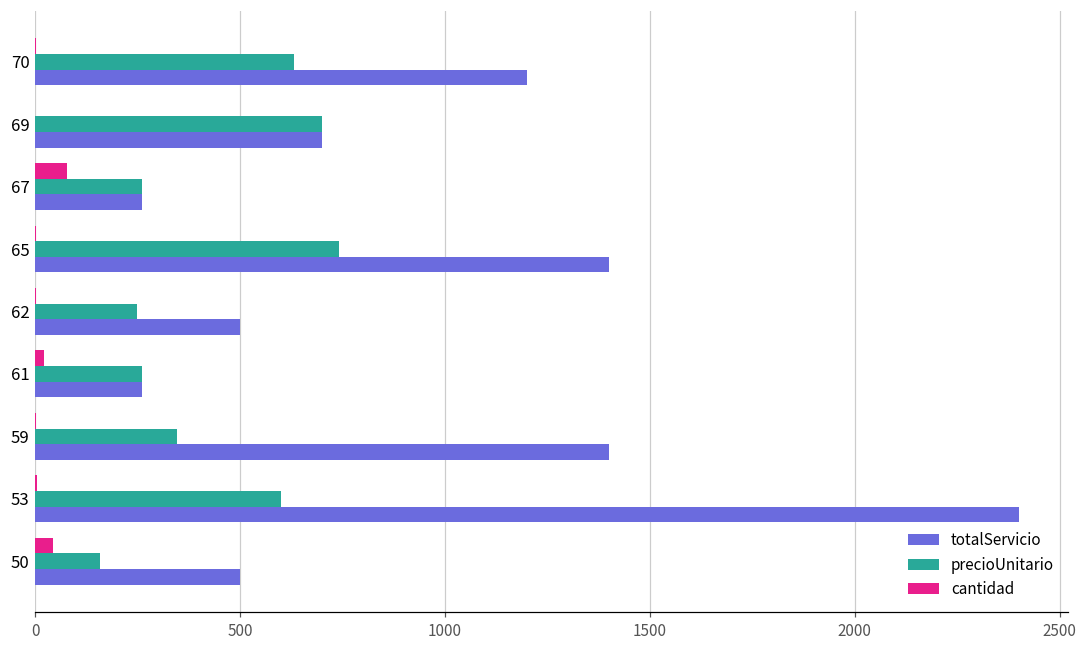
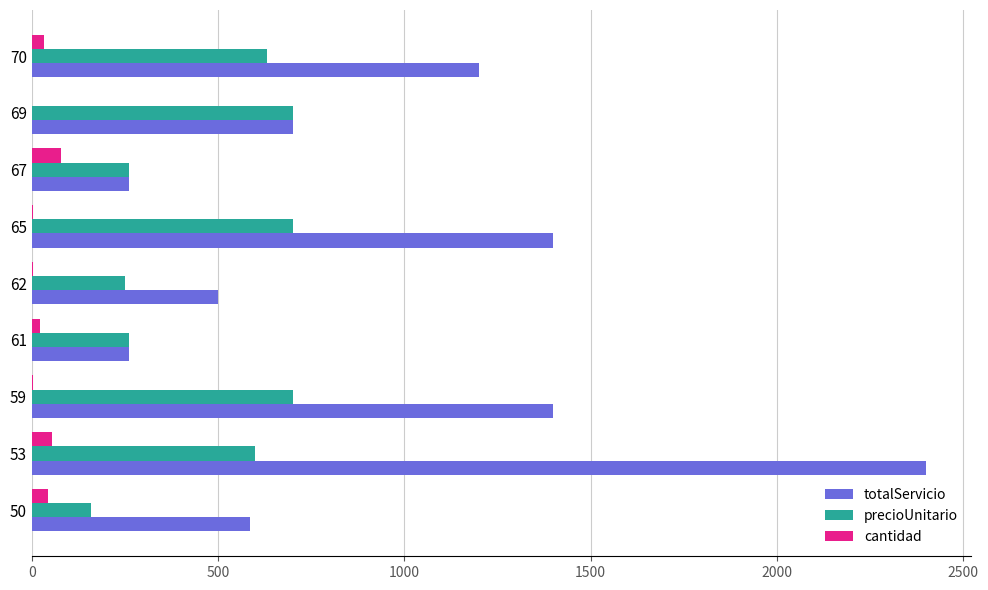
cantidad, 70: 0 -> 30
precioUnitario, 65: 740 -> 700
precioUnitario, 59: 350 -> 700
cantidad, 53: 0 -> 60
totalServicio, 50: 500 -> 590
